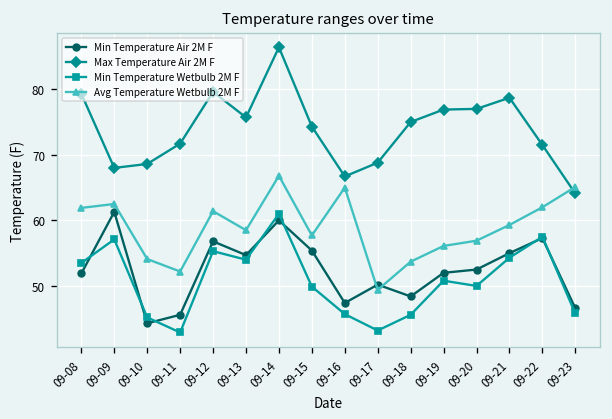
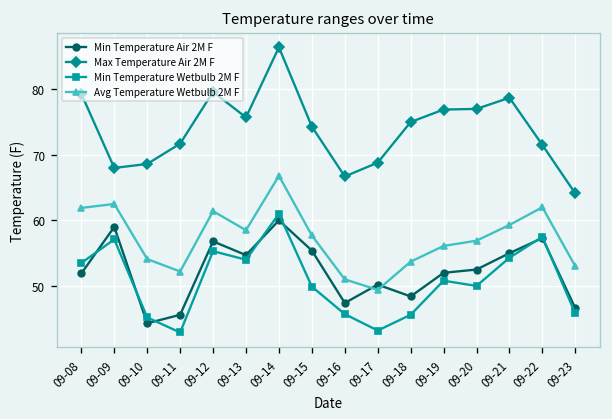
Min Temperature Air 2M F, 09-09: 61 -> 59
Avg Temperature Wetbulb 2M F, 09-16: 65 -> 51
Avg Temperature Wetbulb 2M F, 09-23: 65 -> 53
